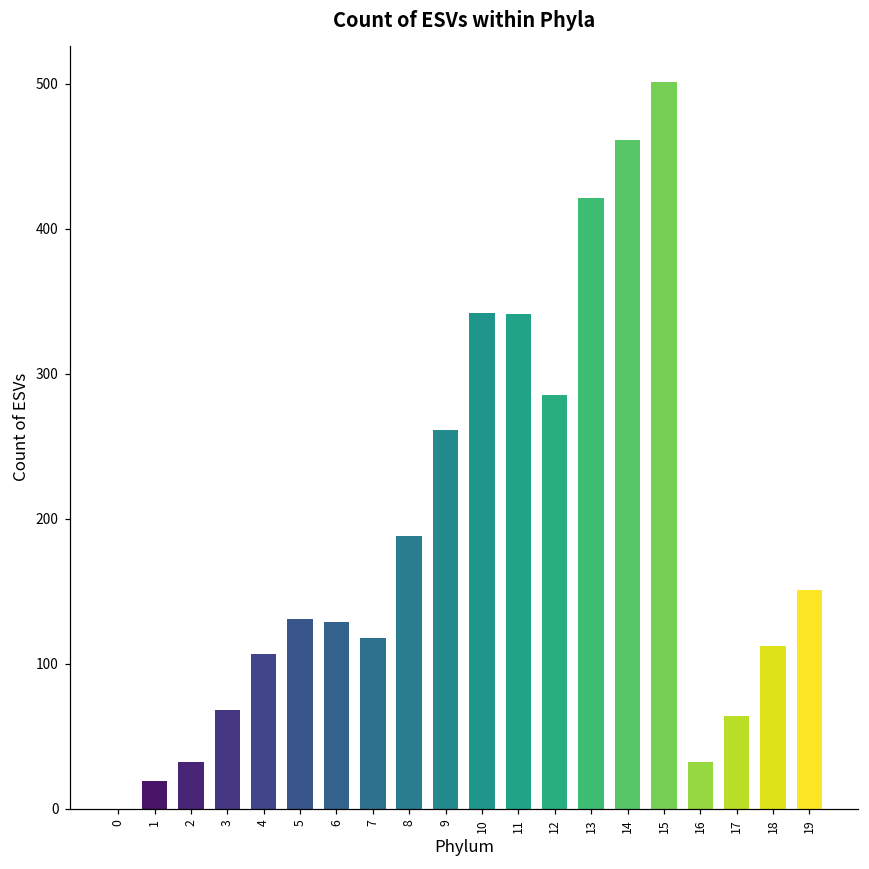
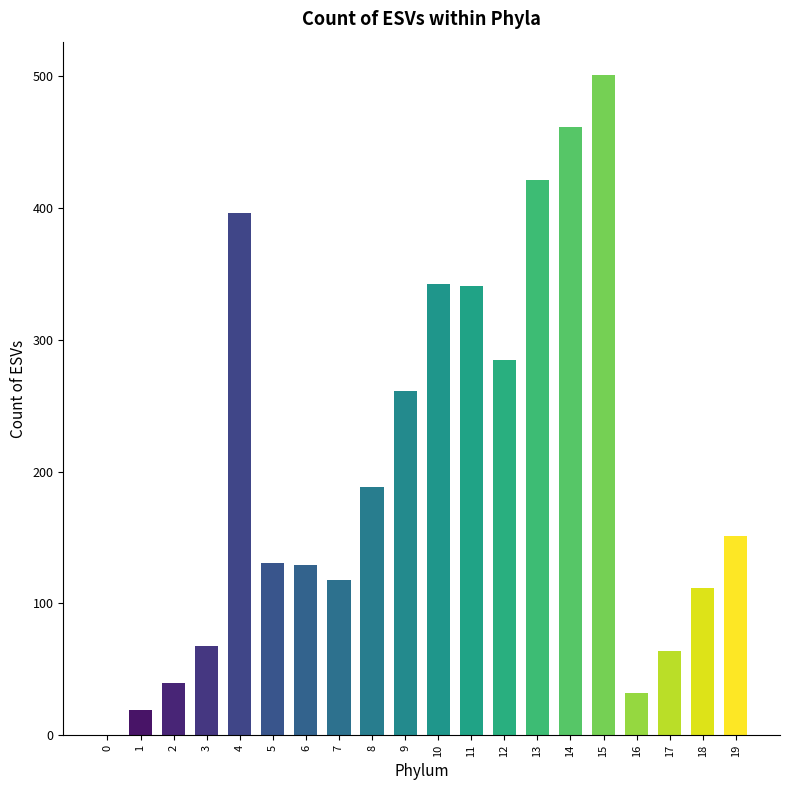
2: 32 -> 40
4: 107 -> 396
